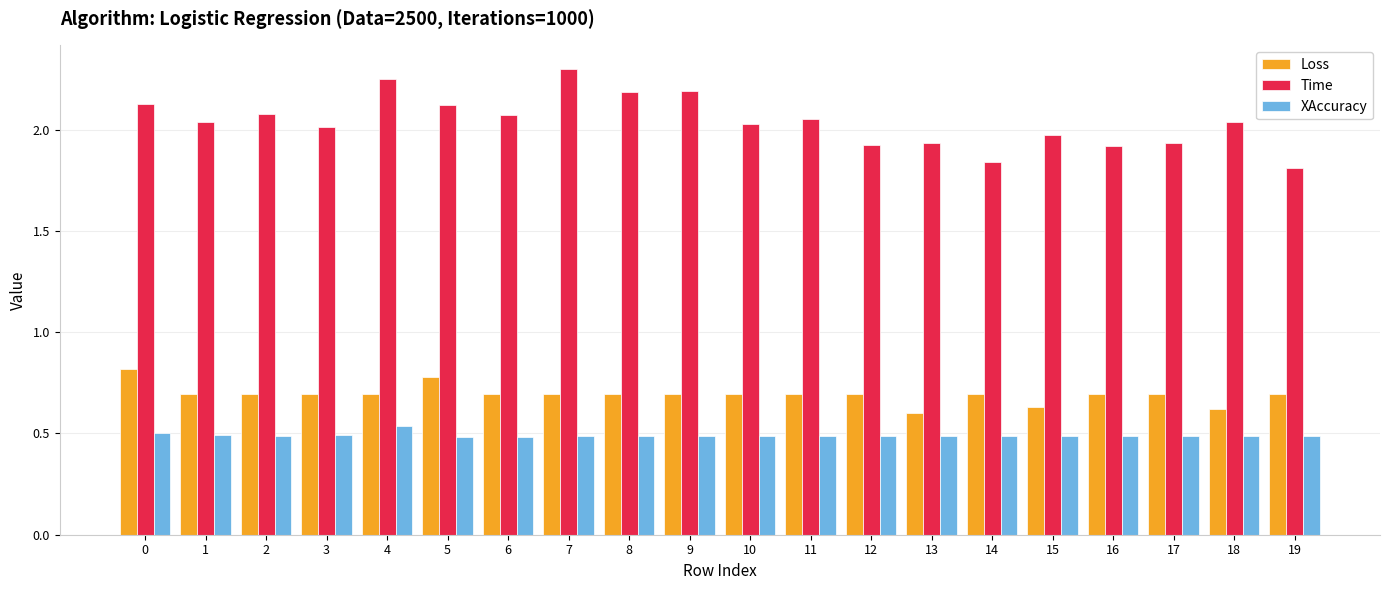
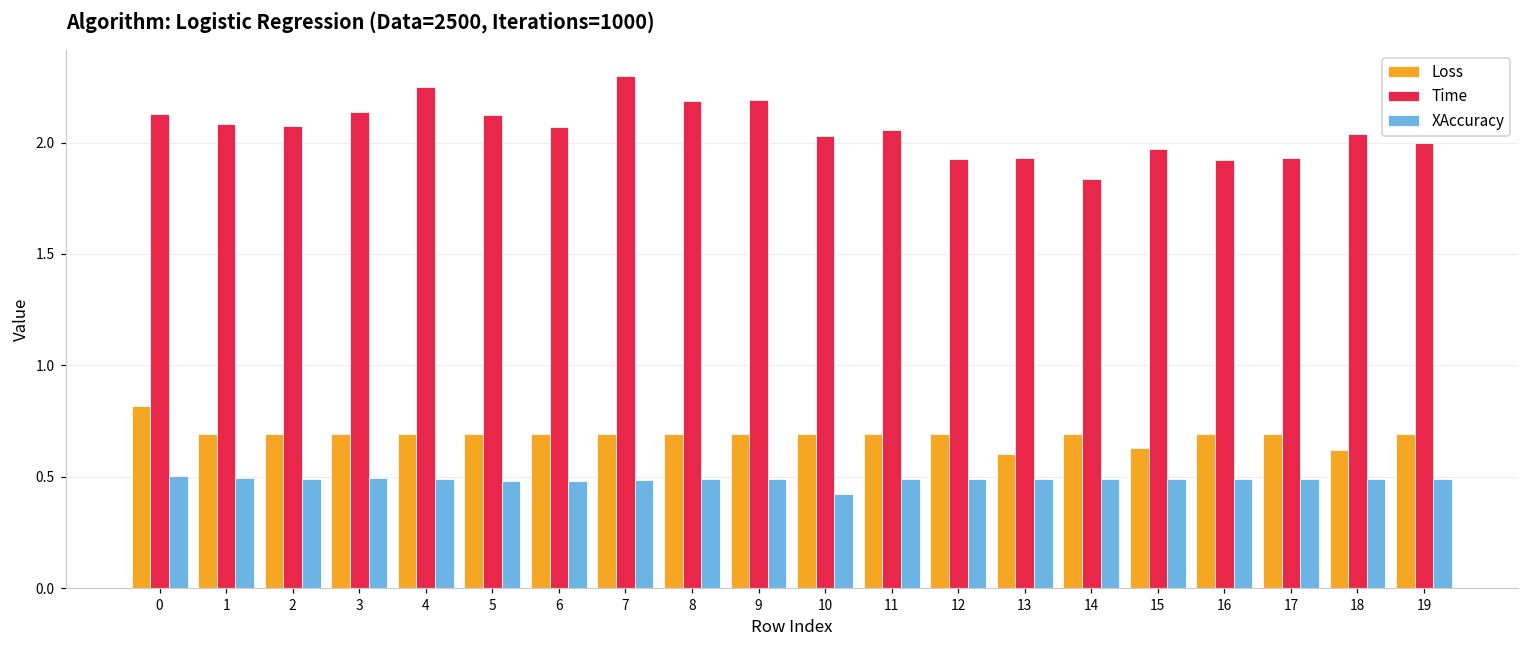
Time, 1: 2.04 -> 2.09
Time, 3: 2.01 -> 2.14
XAccuracy, 4: 0.54 -> 0.49
Loss, 5: 0.78 -> 0.69
XAccuracy, 10: 0.49 -> 0.42
Time, 19: 1.81 -> 2.00
